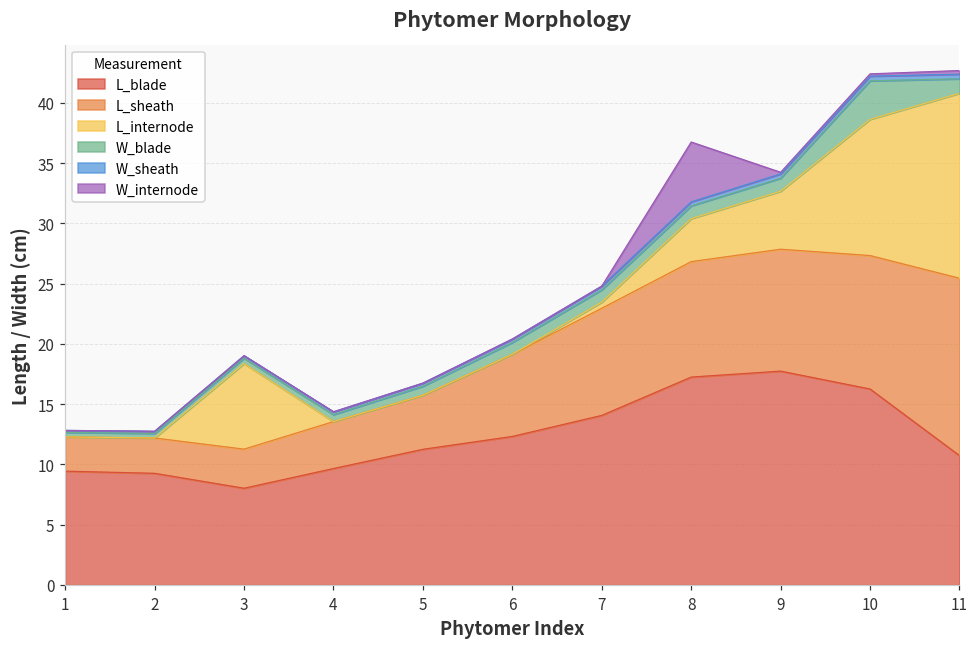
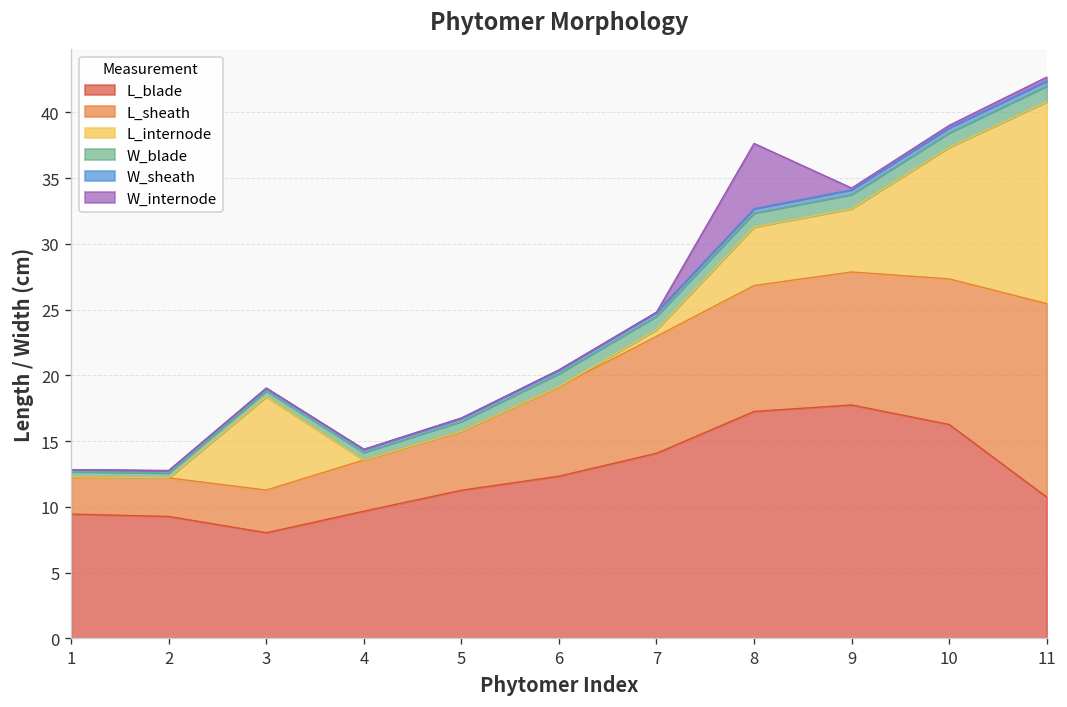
L_internode, 8: 3.6 -> 4.4
L_internode, 10: 11.3 -> 10.0
W_blade, 10: 3.2 -> 1.1
